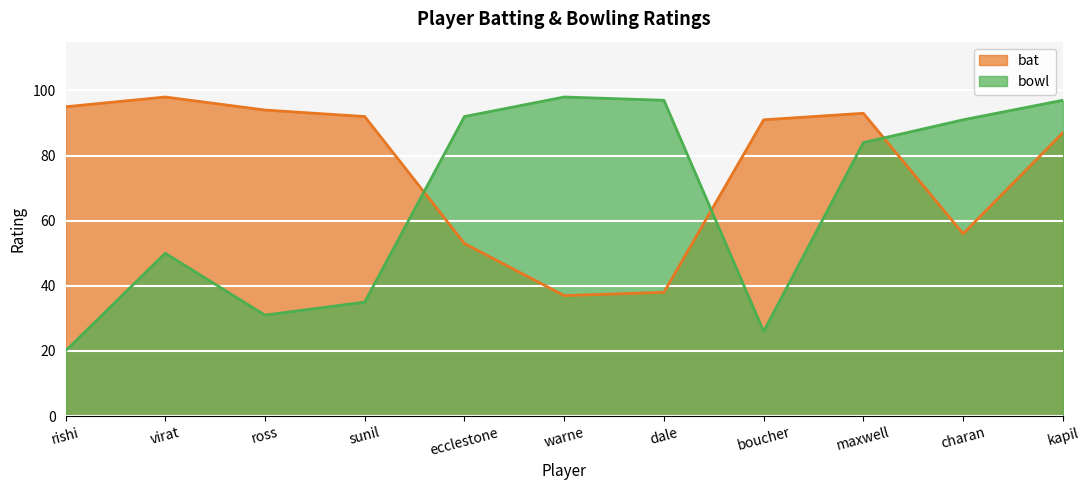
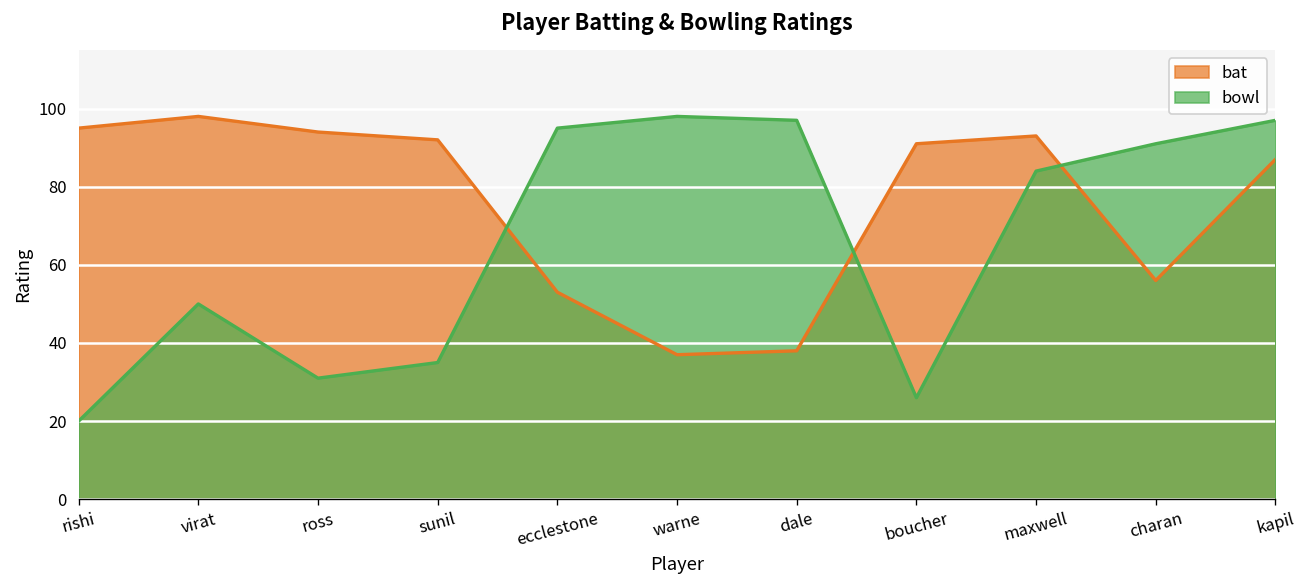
bowl, ecclestone: 92 -> 95
